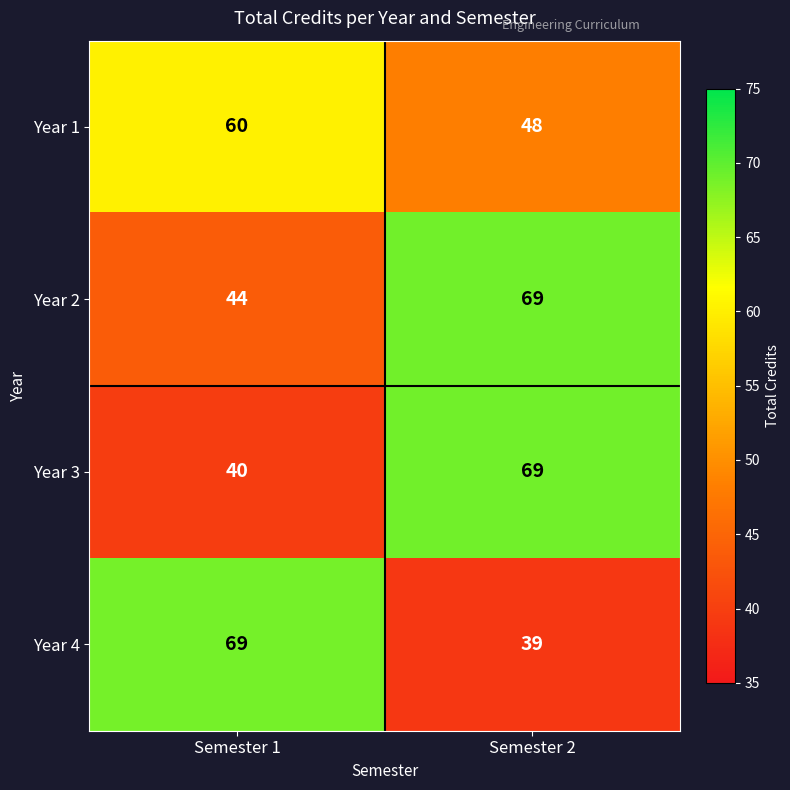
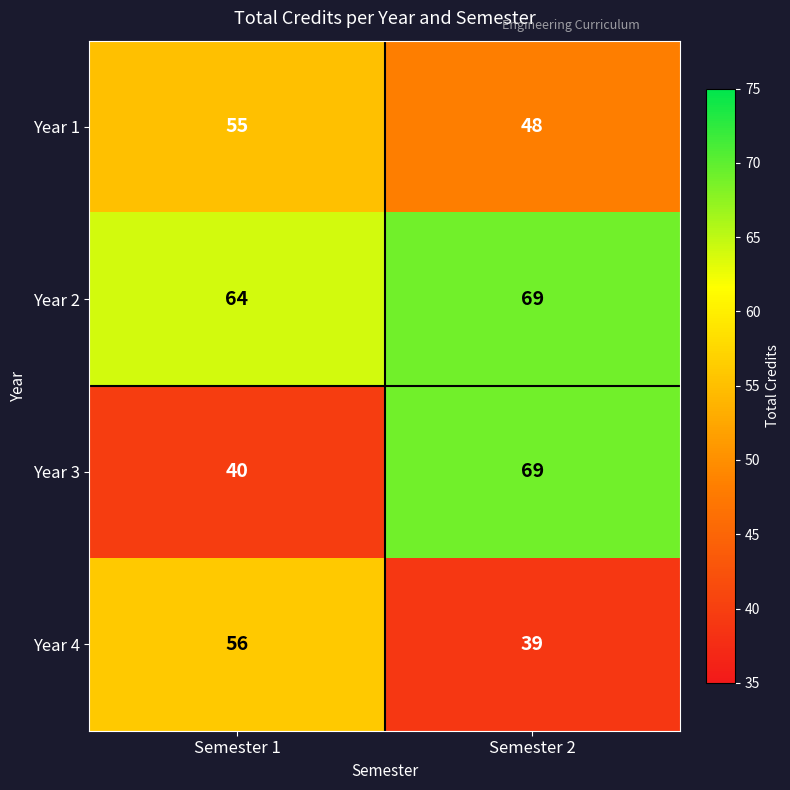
Year 1, Semester 1: 60 -> 55
Year 2, Semester 1: 44 -> 64
Year 4, Semester 1: 69 -> 56
